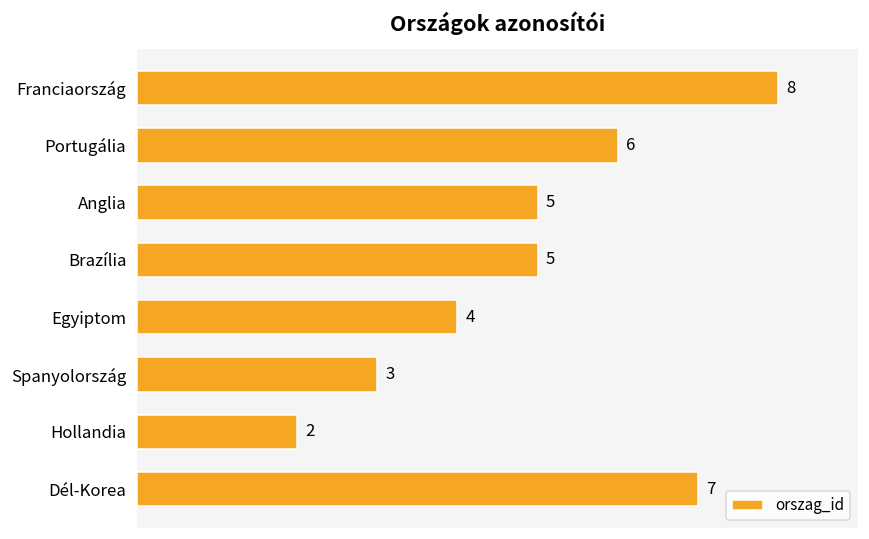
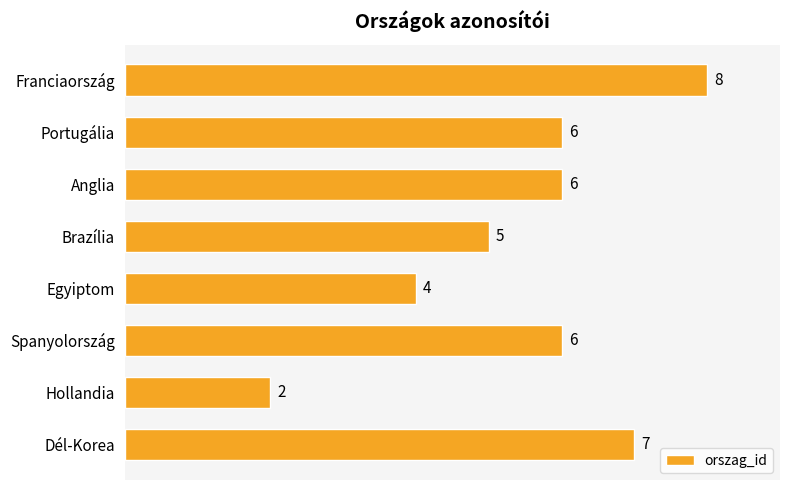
Anglia: 5 -> 6
Spanyolország: 3 -> 6
